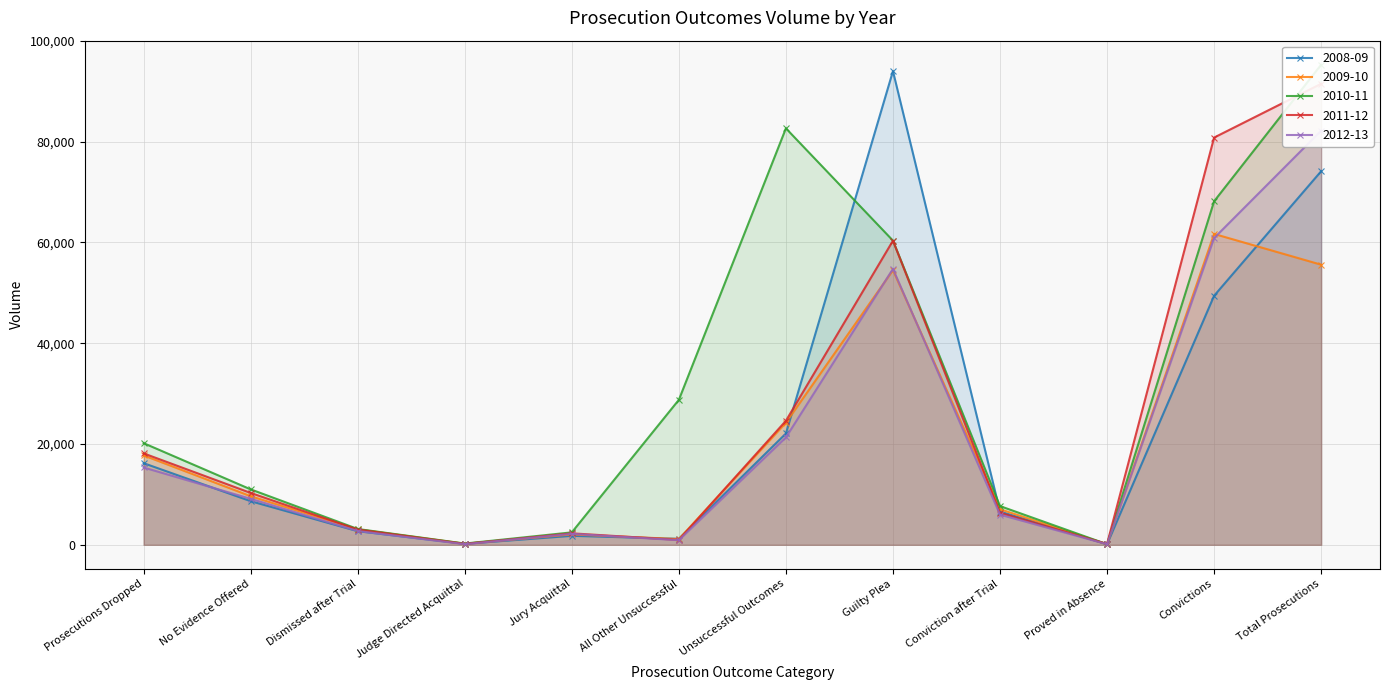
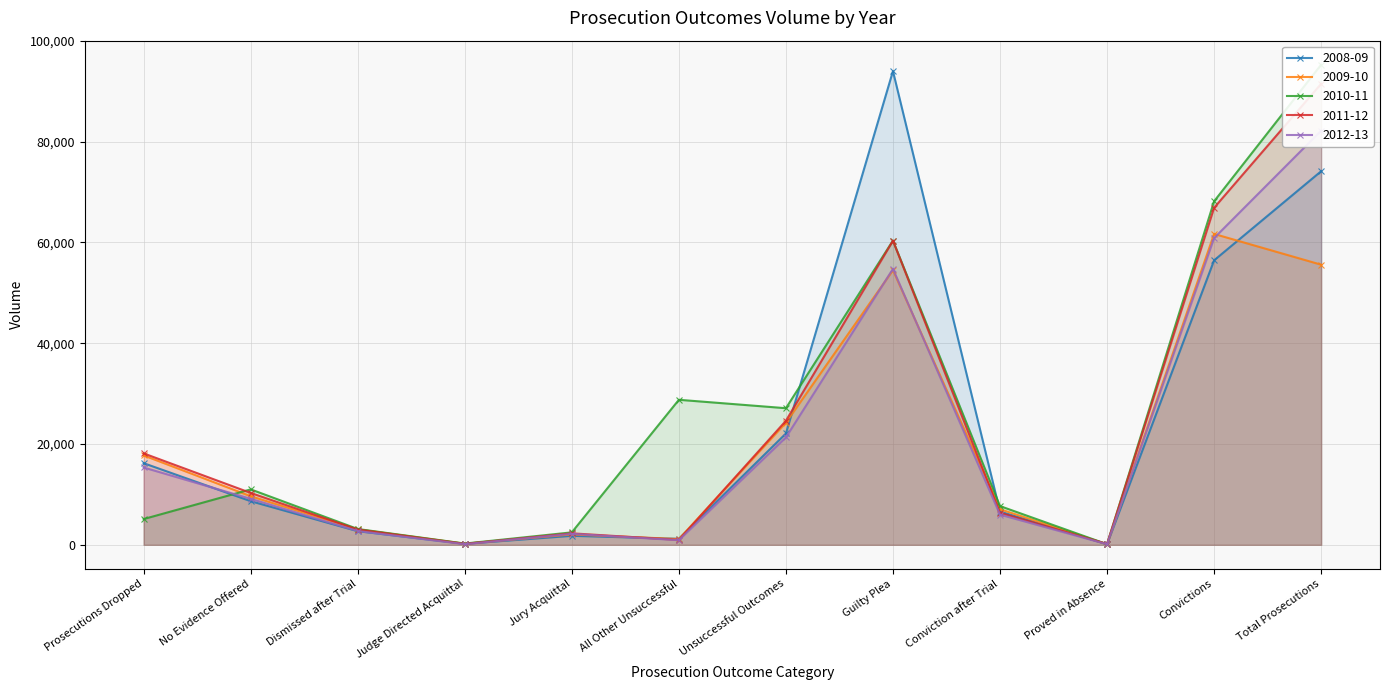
2010-11, Prosecutions Dropped: 20,000 -> 5,000
2010-11, Unsuccessful Outcomes: 83,000 -> 27,000
2008-09, Convictions: 49,000 -> 56,000
2011-12, Convictions: 81,000 -> 67,000
